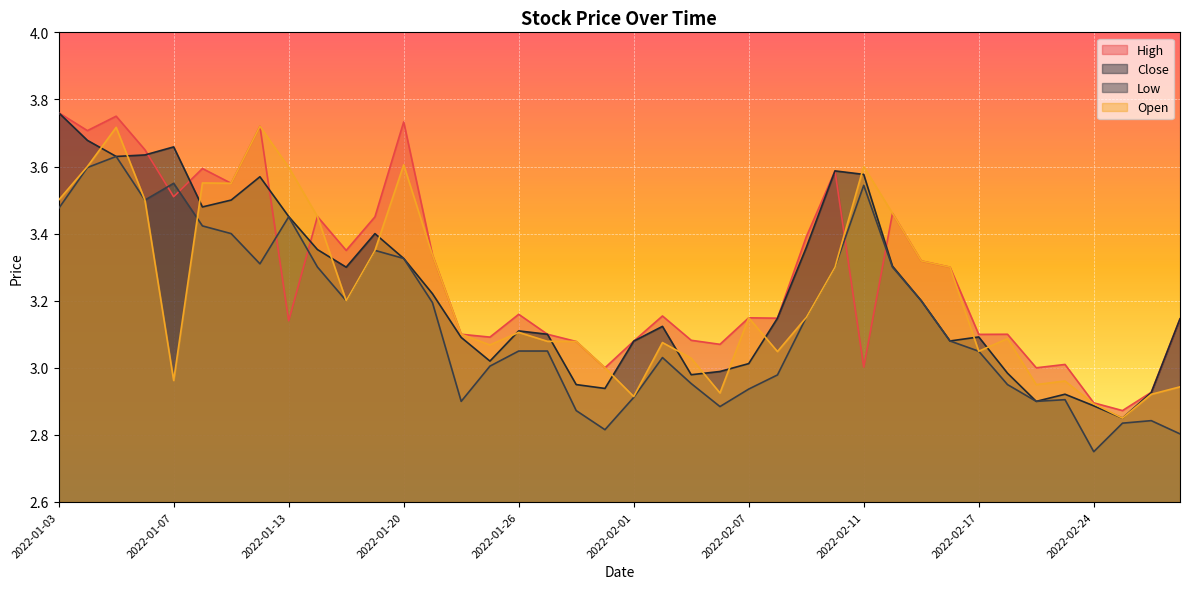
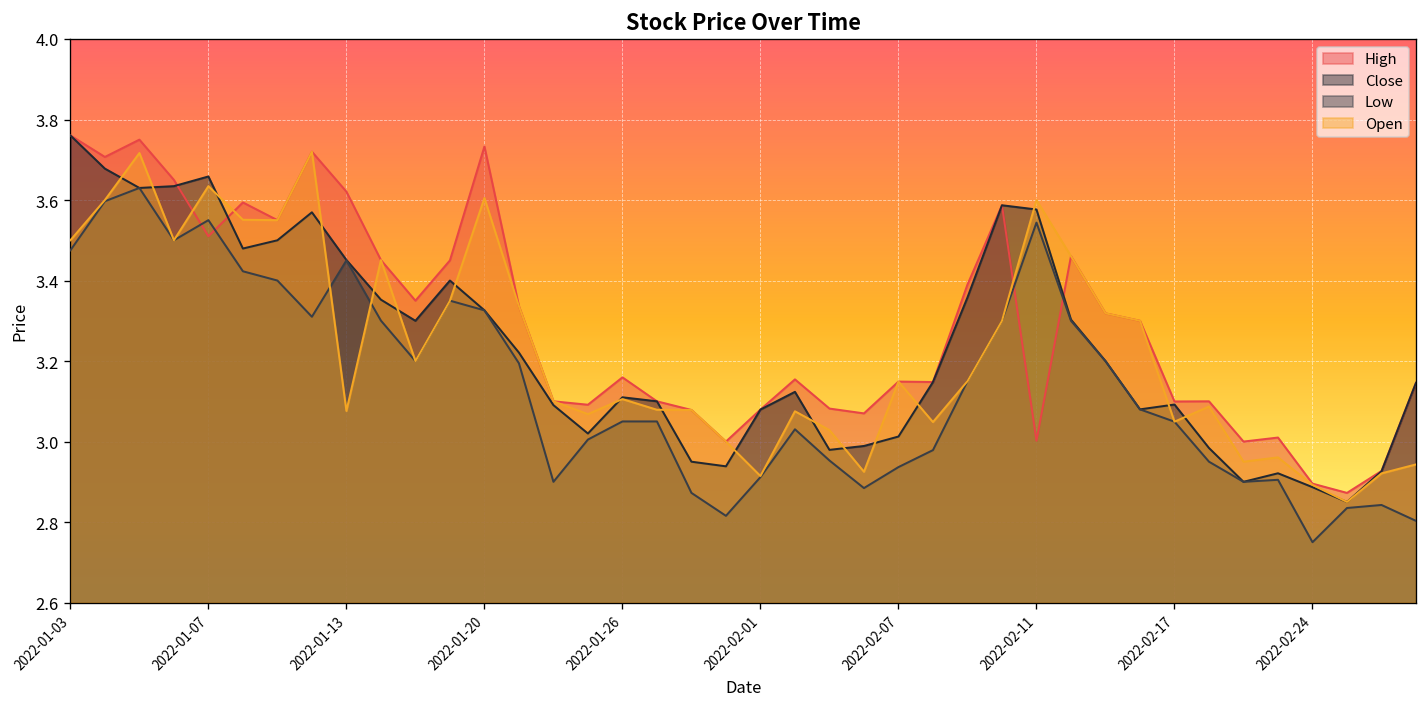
Open, 2022-01-07: 2.96 -> 3.63
High, 2022-01-13: 3.14 -> 3.62
Open, 2022-01-13: 3.60 -> 3.08
